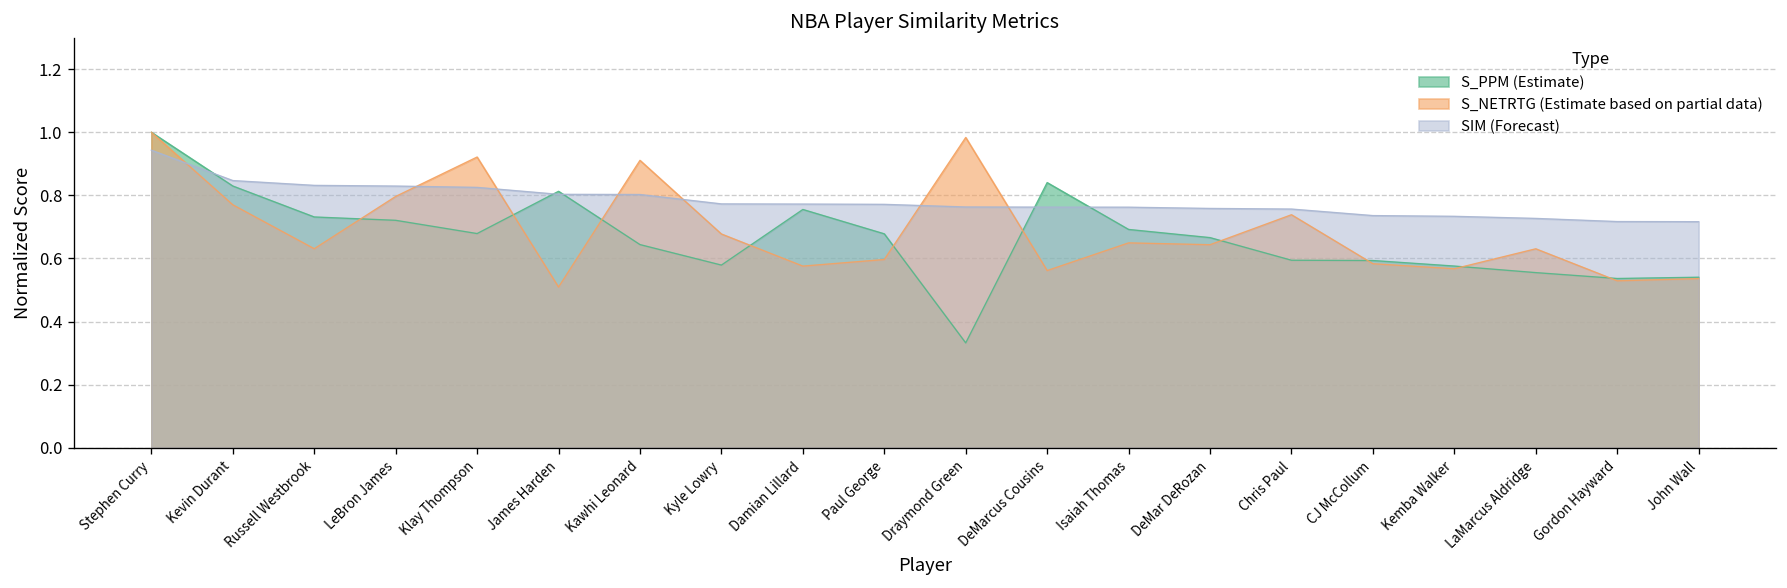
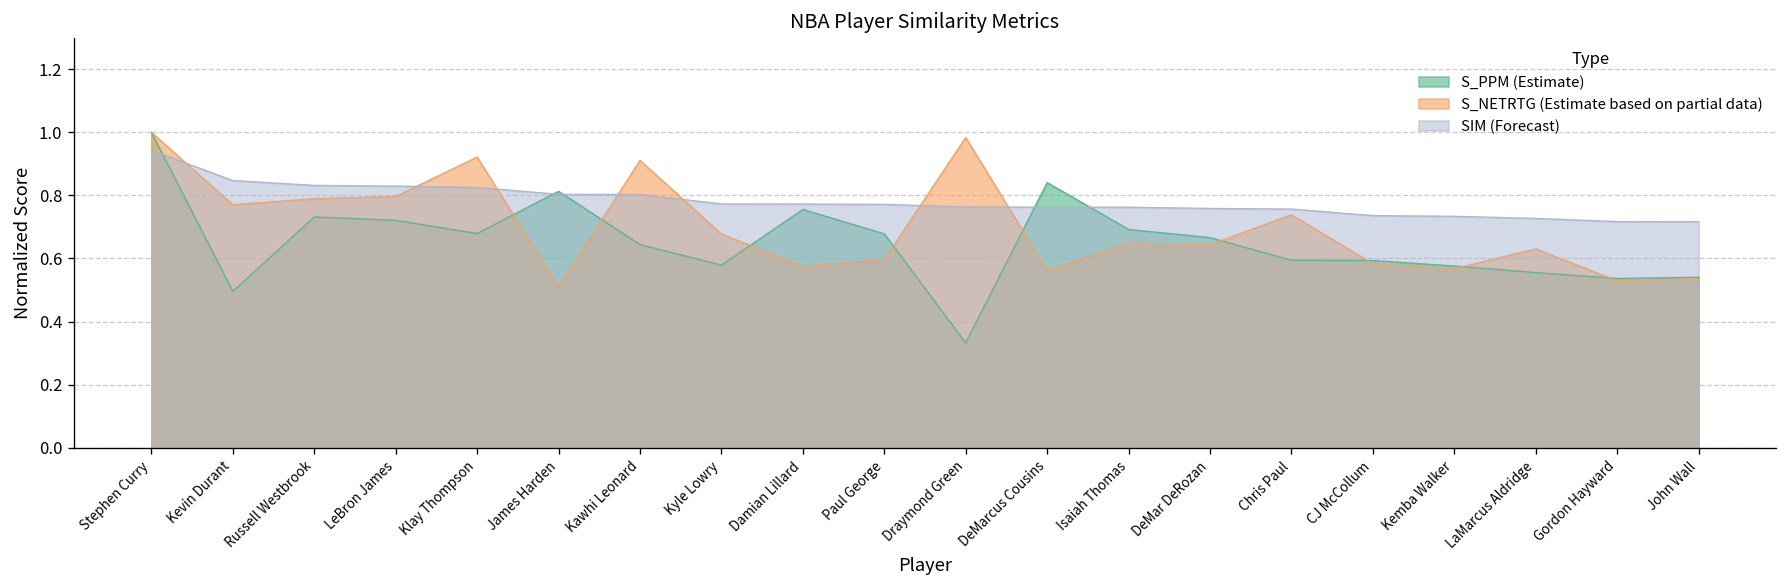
S_PPM (Estimate), Kevin Durant: 0.83 -> 0.50
S_NETRTG (Estimate based on partial data), Russell Westbrook: 0.63 -> 0.79
